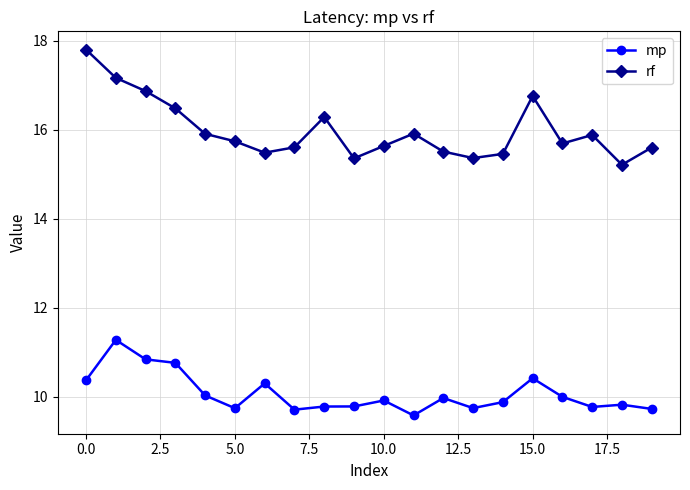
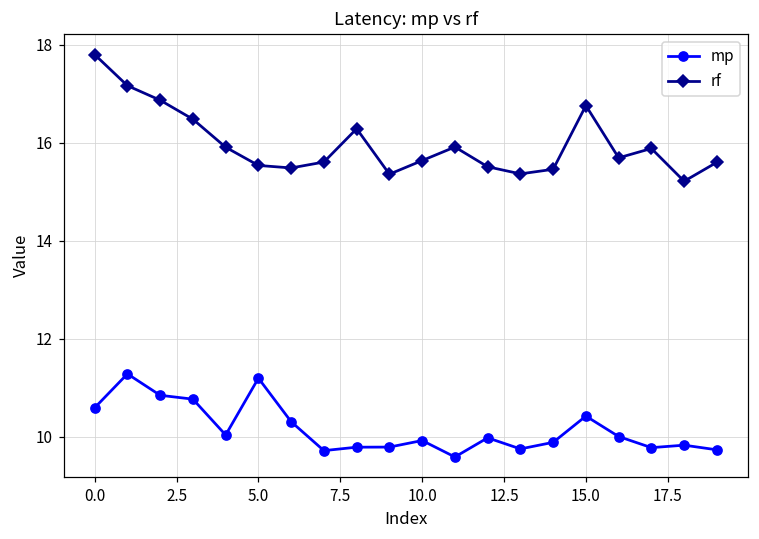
mp, 0.0: 10.4 -> 10.6
mp, 5.0: 9.7 -> 11.2
rf, 5.0: 15.7 -> 15.5
